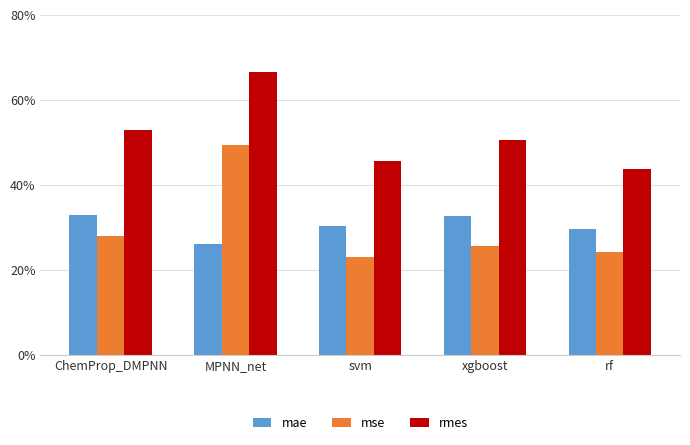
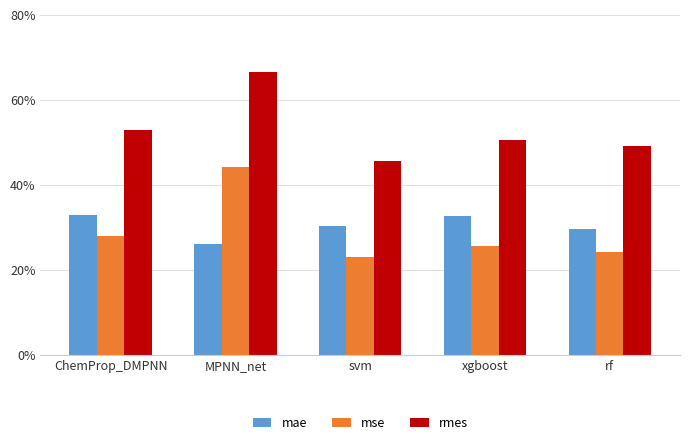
mse, MPNN_net: 49% -> 44%
rmes, rf: 44% -> 49%
